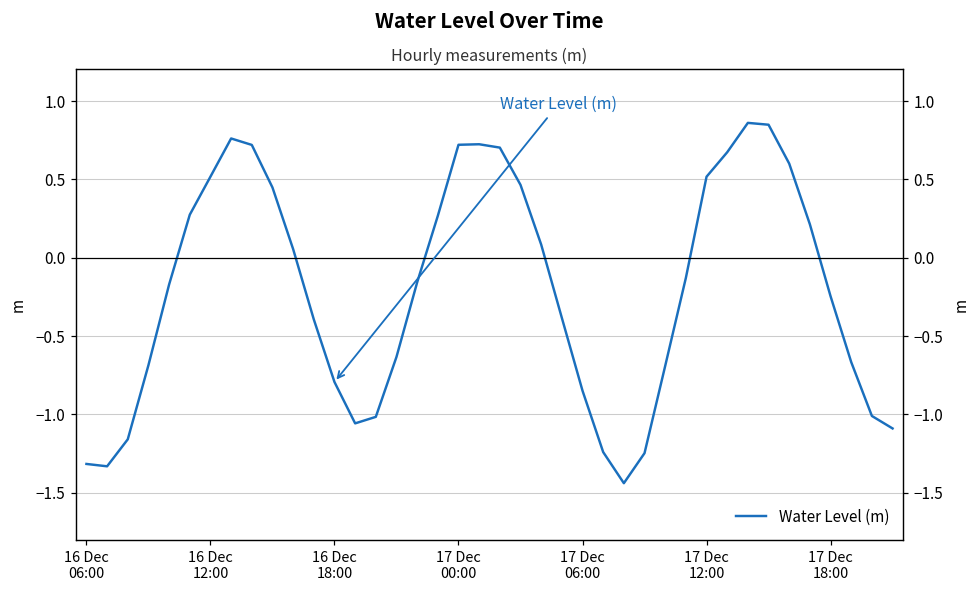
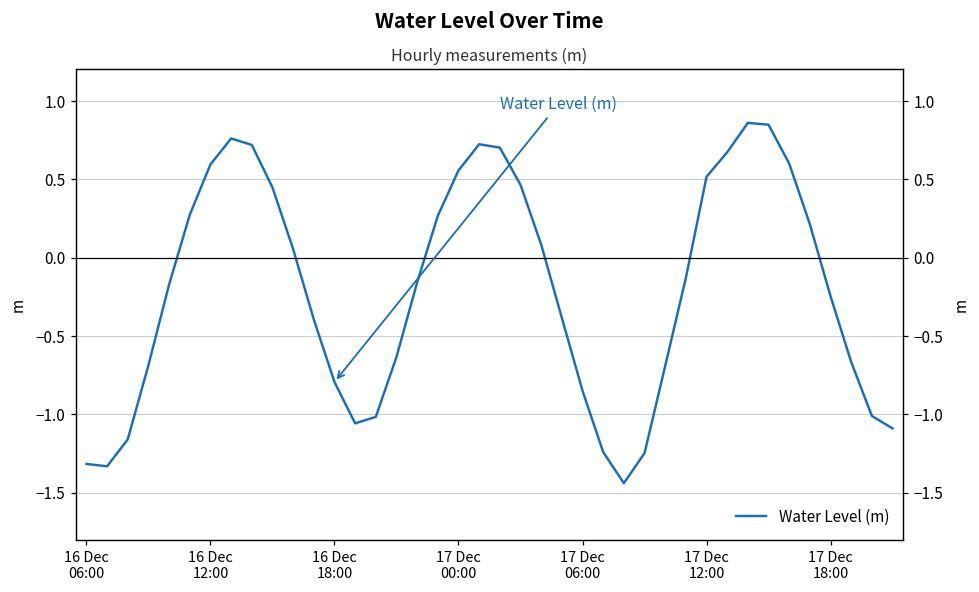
16 Dec 12:00: 0.52 -> 0.59
17 Dec 00:00: 0.72 -> 0.56
